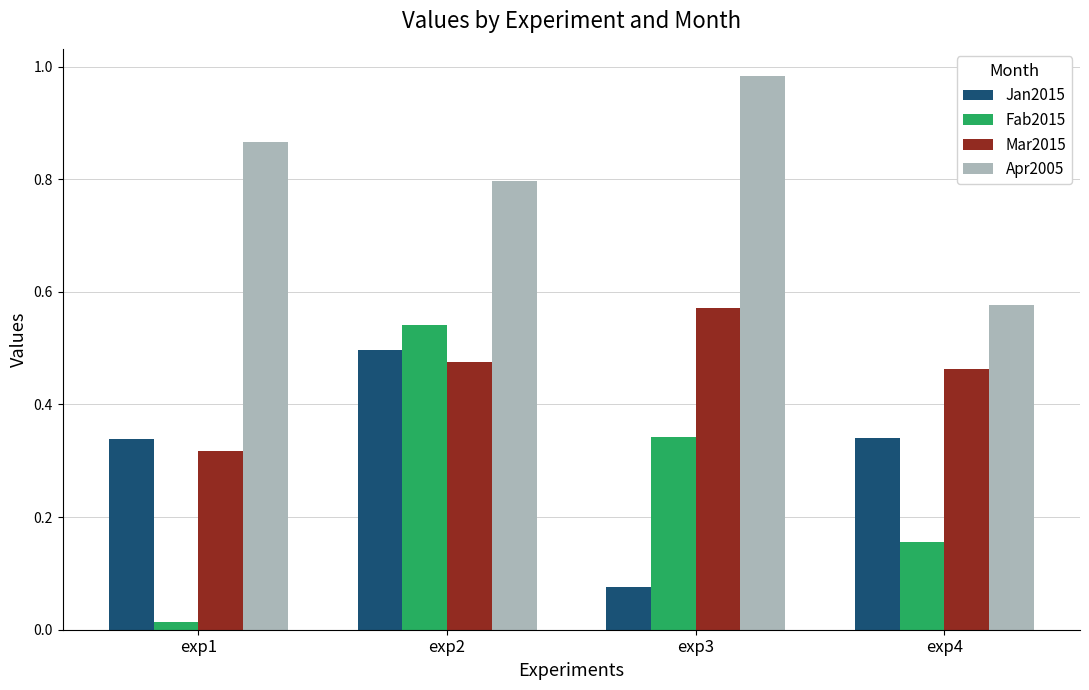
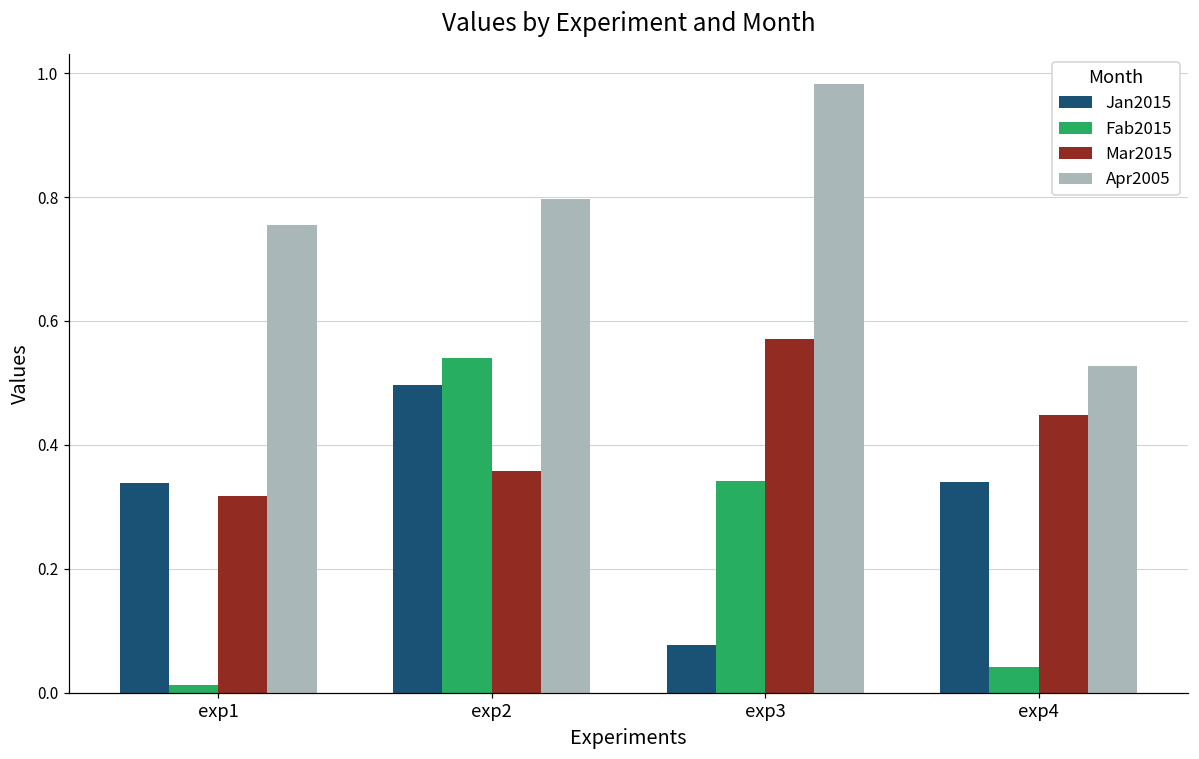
Apr2005, exp1: 0.87 -> 0.75
Mar2015, exp2: 0.48 -> 0.36
Fab2015, exp4: 0.16 -> 0.04
Mar2015, exp4: 0.46 -> 0.45
Apr2005, exp4: 0.58 -> 0.53
